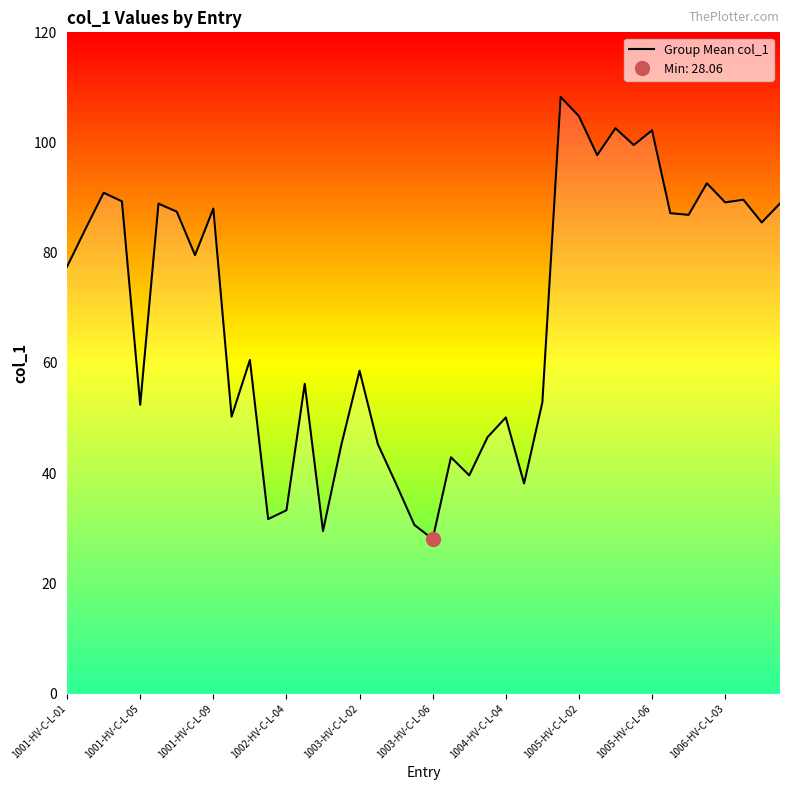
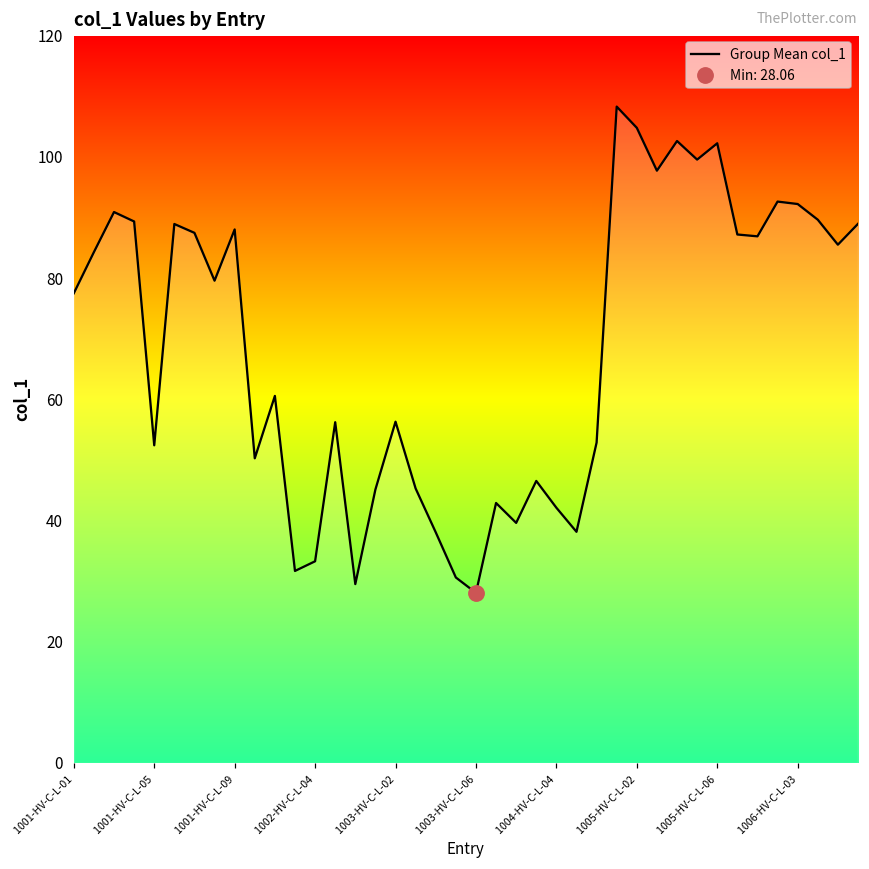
Group Mean col_1, 1003-HV-C-L-02: 59 -> 56
Group Mean col_1, 1004-HV-C-L-04: 50 -> 42
Group Mean col_1, 1006-HV-C-L-03: 89 -> 92
